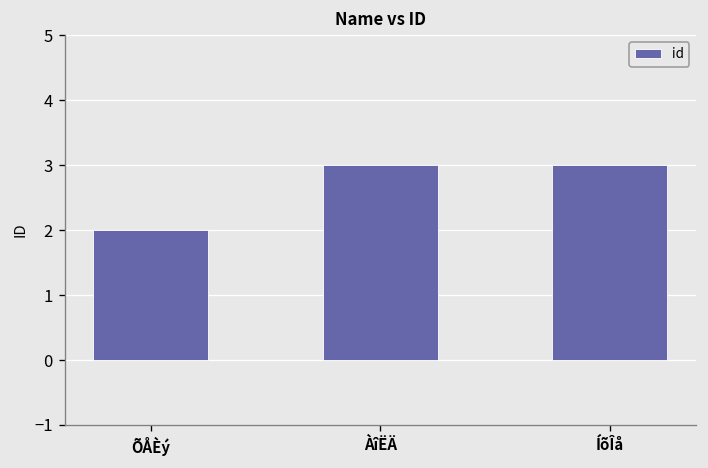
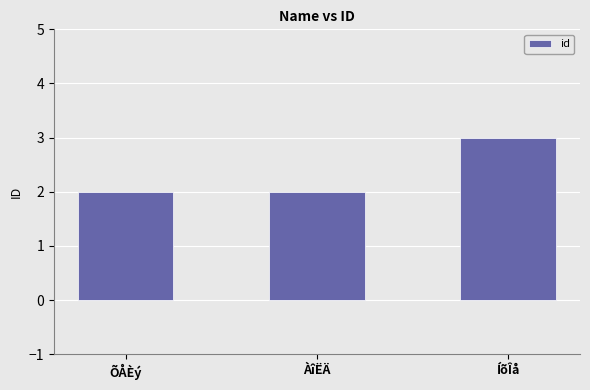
ÀîËÄ: 3 -> 2
